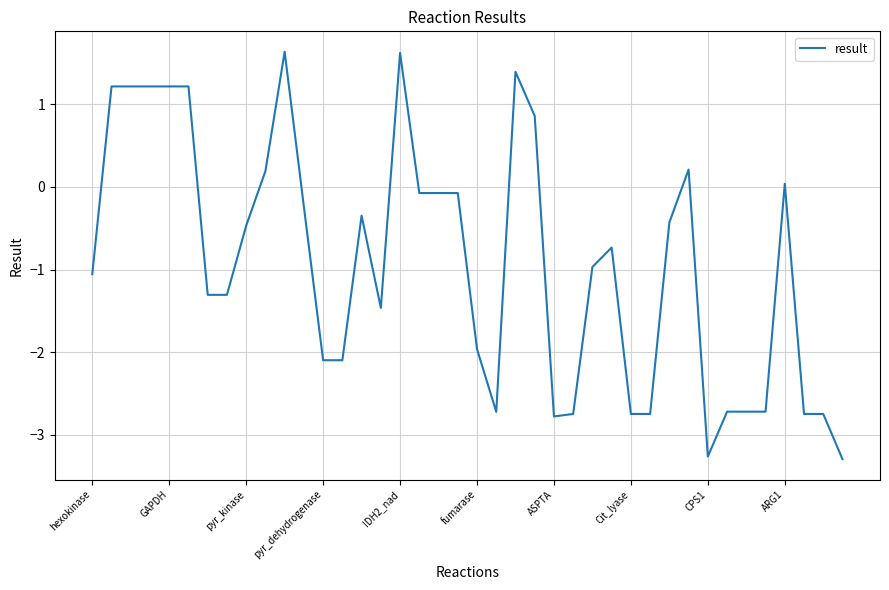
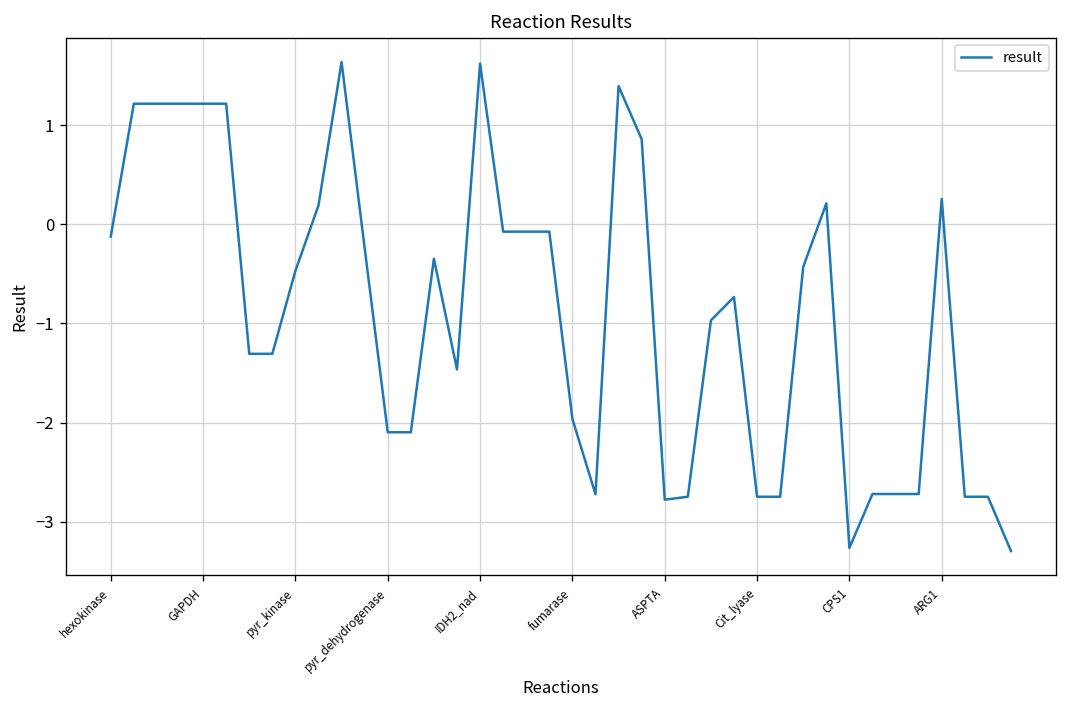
hexokinase: -1.1 -> -0.1
ARG1: 0.0 -> 0.3
